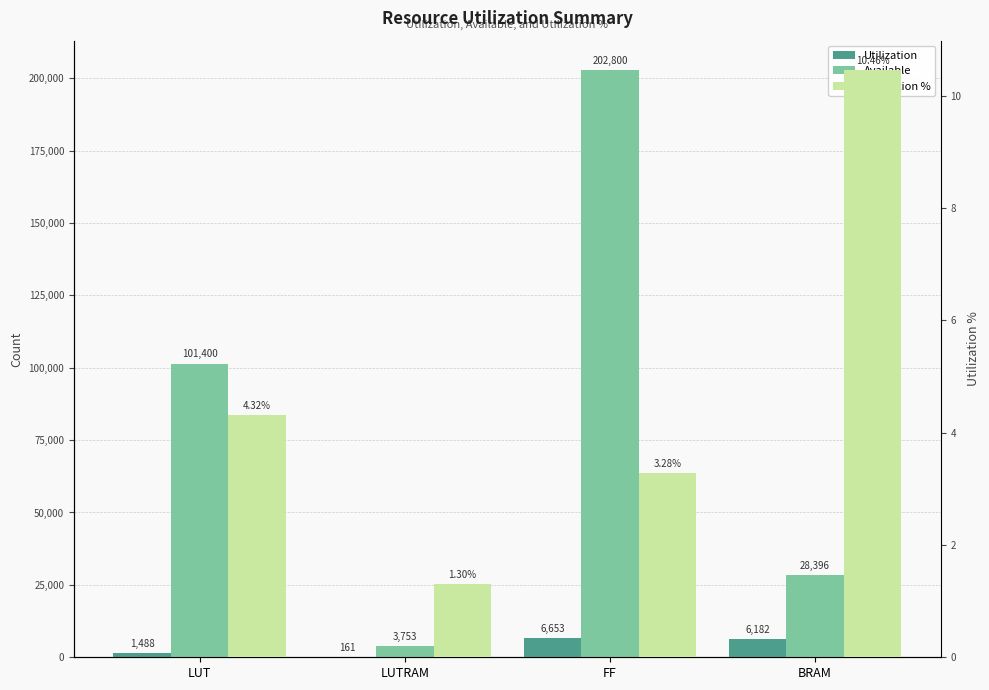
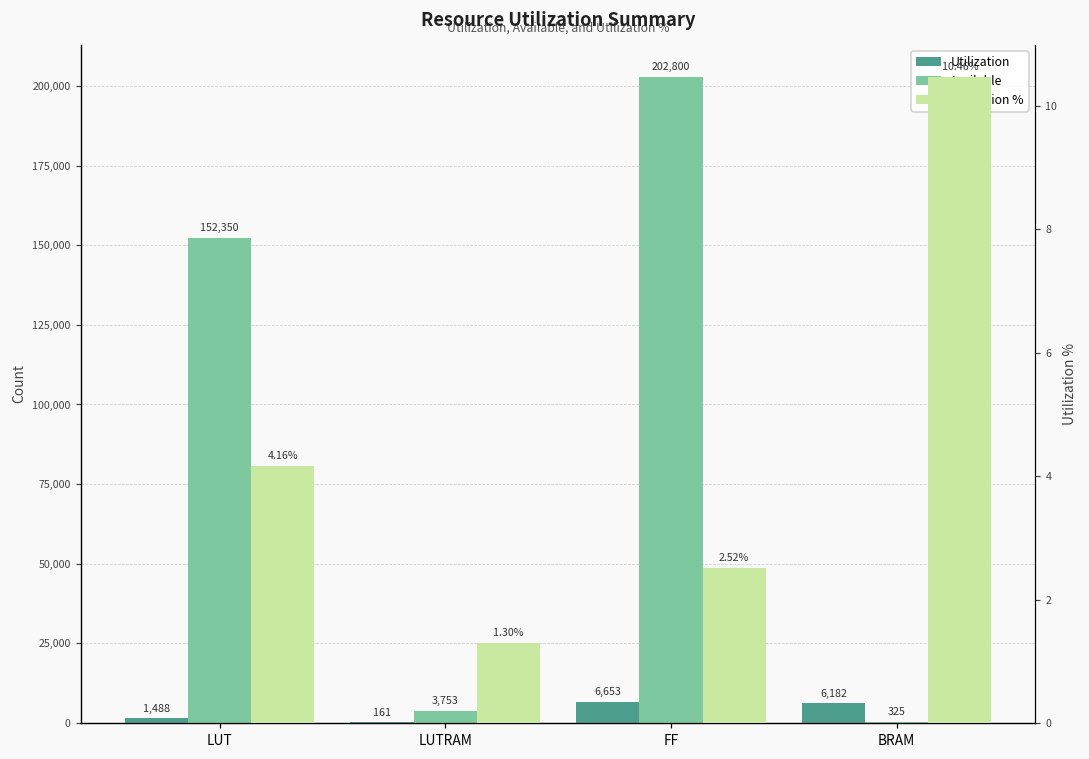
Available, LUT: 101,400 -> 152,350
Available, BRAM: 28,396 -> 325
Utilization %, LUT: 4.32% -> 4.16%
Utilization %, FF: 3.28% -> 2.52%
